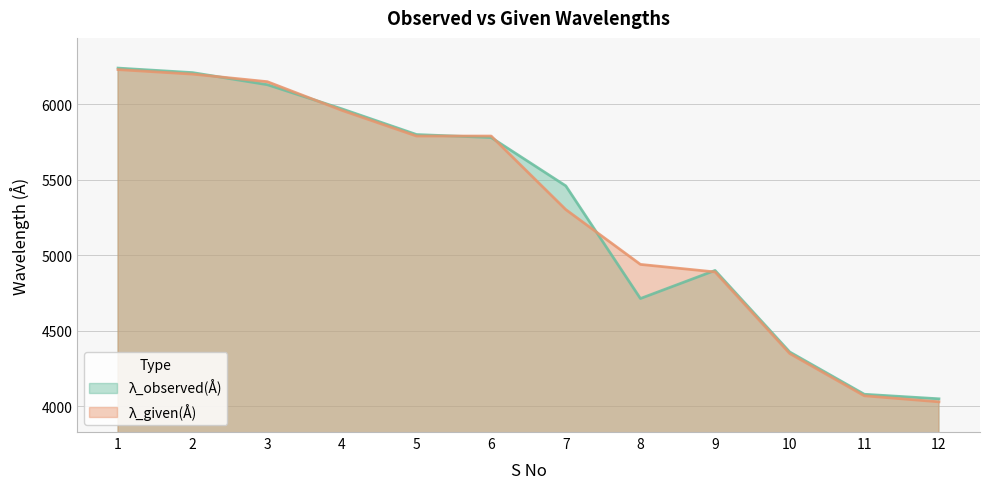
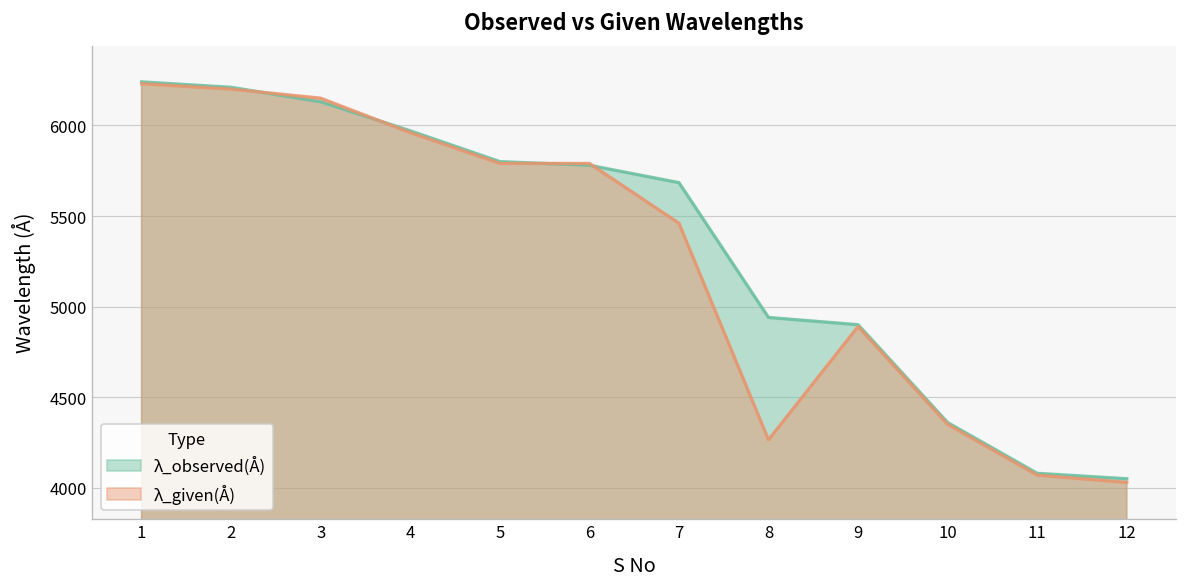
λ_observed(Å), 7: 5460 -> 5680
λ_given(Å), 7: 5300 -> 5460
λ_observed(Å), 8: 4710 -> 4940
λ_given(Å), 8: 4940 -> 4270
